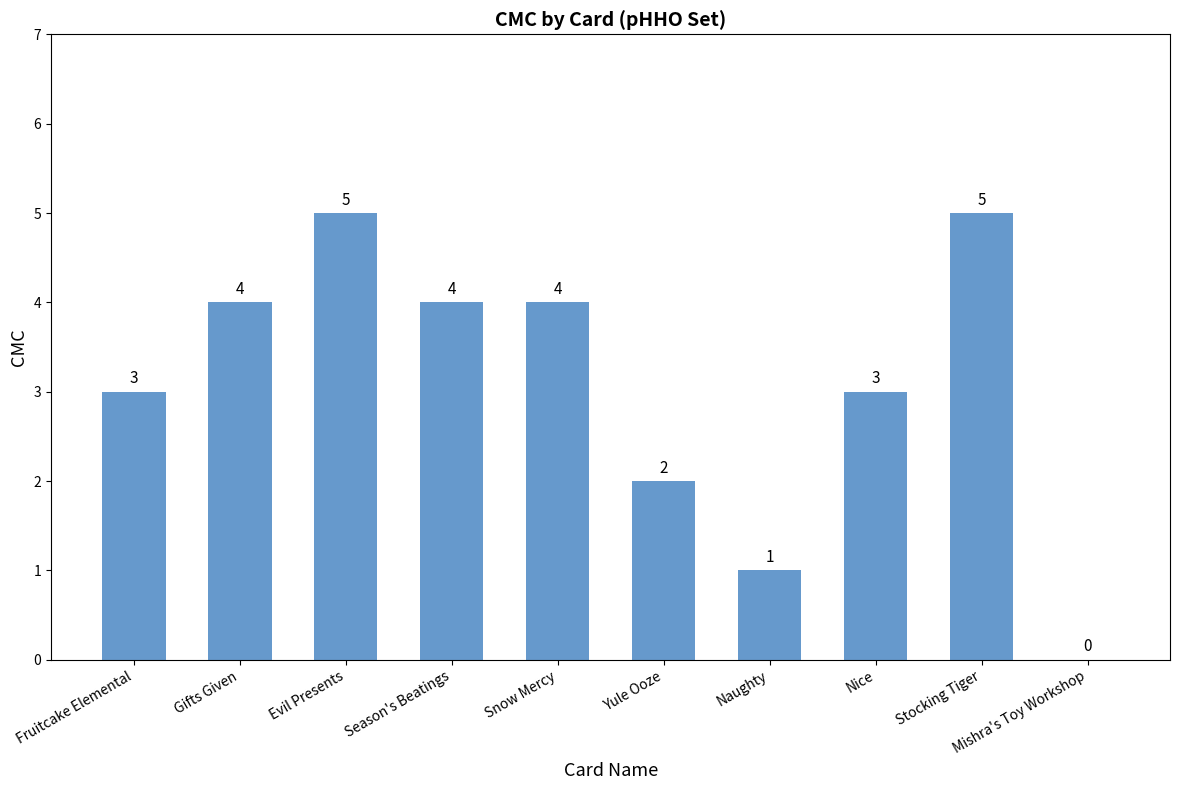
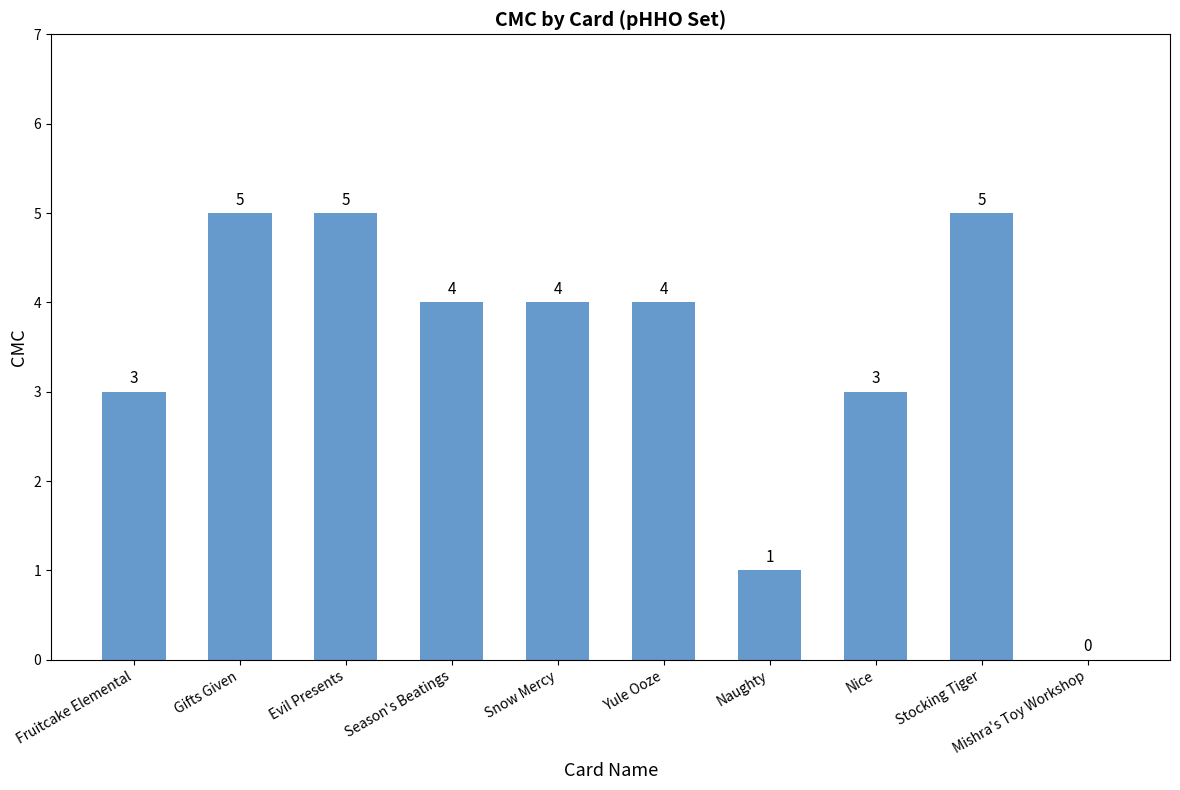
Gifts Given: 4 -> 5
Yule Ooze: 2 -> 4
